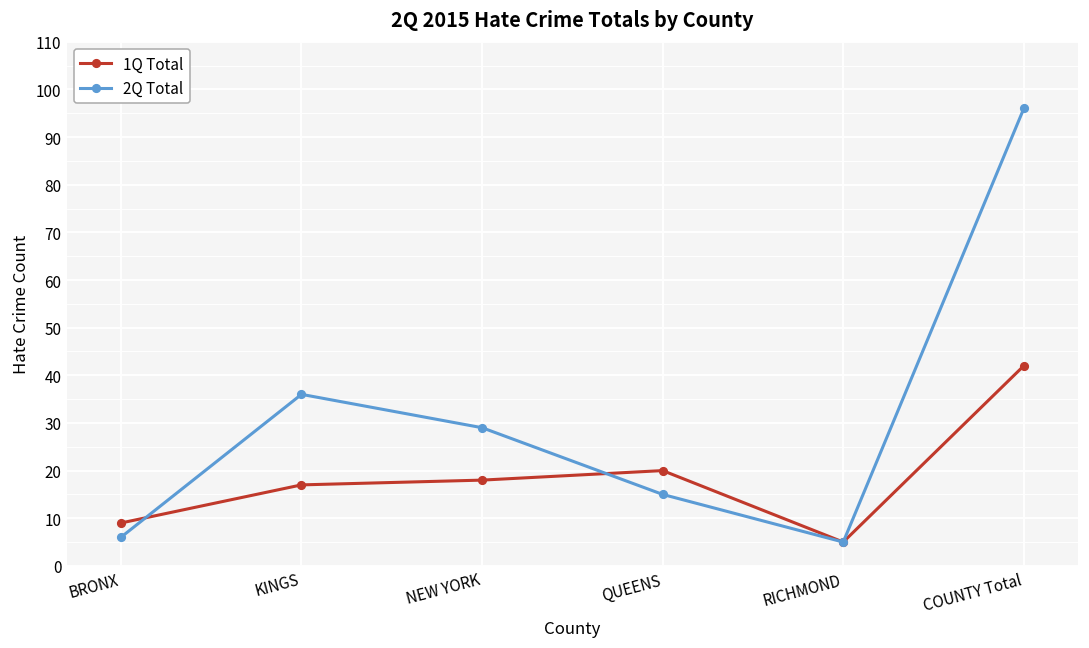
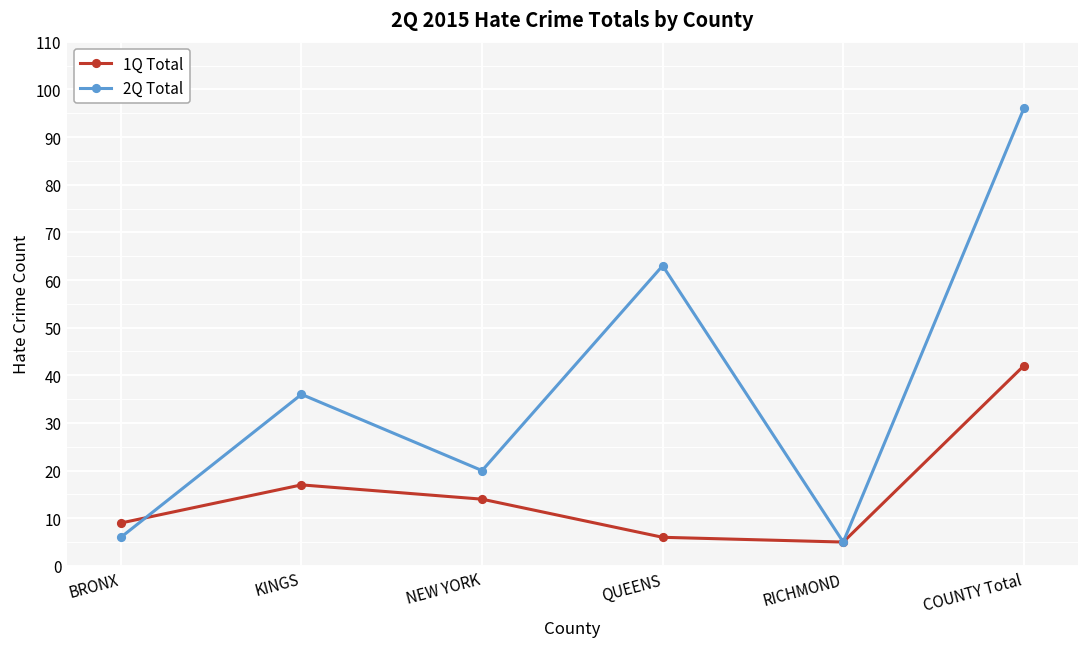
1Q Total, NEW YORK: 18 -> 14
2Q Total, NEW YORK: 29 -> 20
1Q Total, QUEENS: 20 -> 6
2Q Total, QUEENS: 15 -> 63
